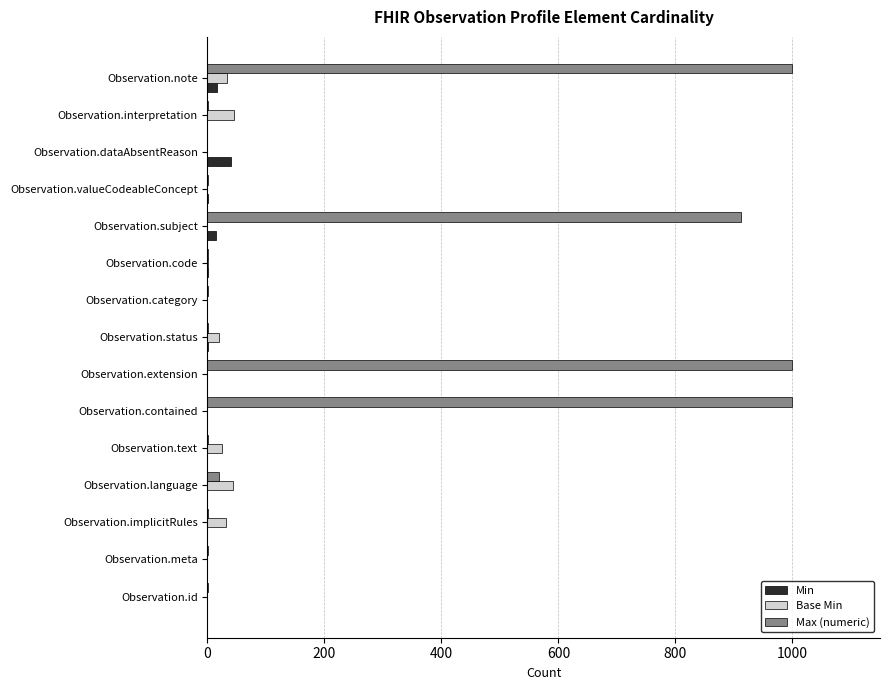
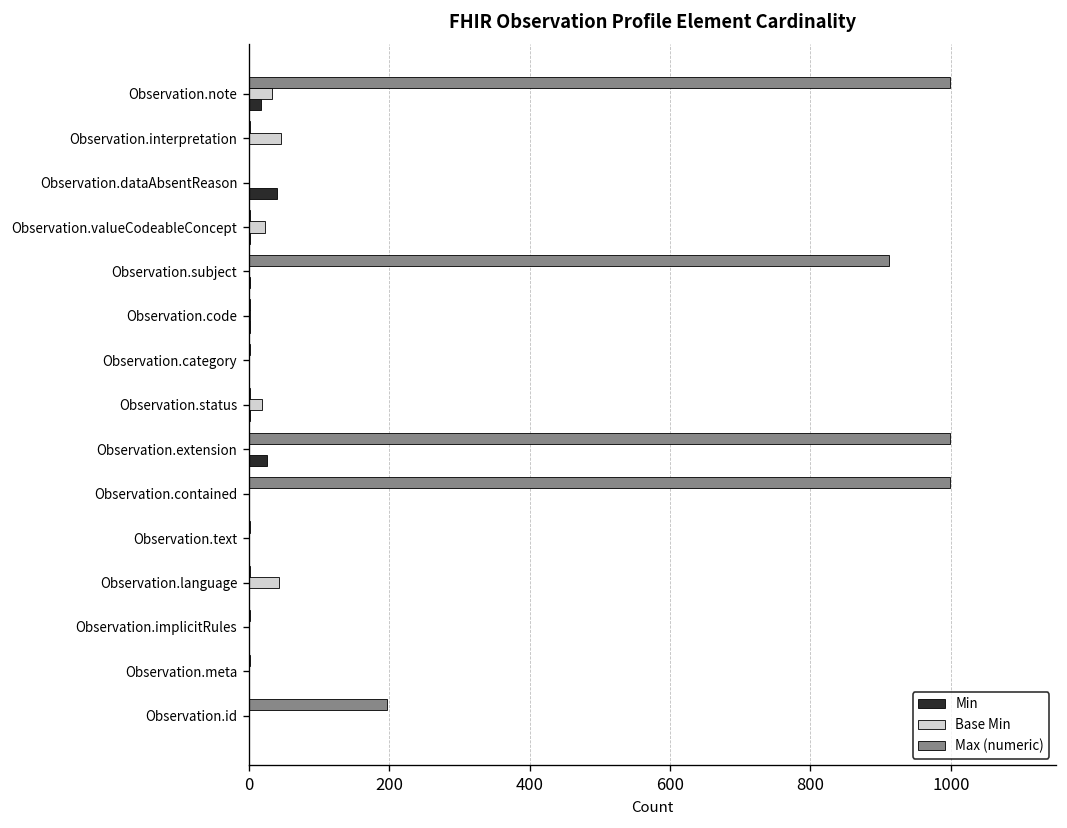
Base Min, Observation.valueCodeableConcept: 0 -> 20
Min, Observation.subject: 20 -> 0
Min, Observation.extension: 0 -> 30
Base Min, Observation.text: 20 -> 0
Max (numeric), Observation.language: 20 -> 0
Base Min, Observation.implicitRules: 30 -> 0
Max (numeric), Observation.id: 0 -> 200
